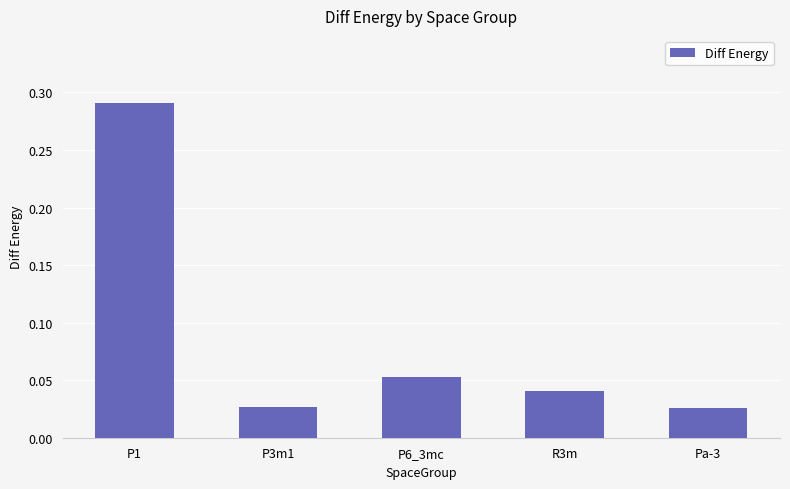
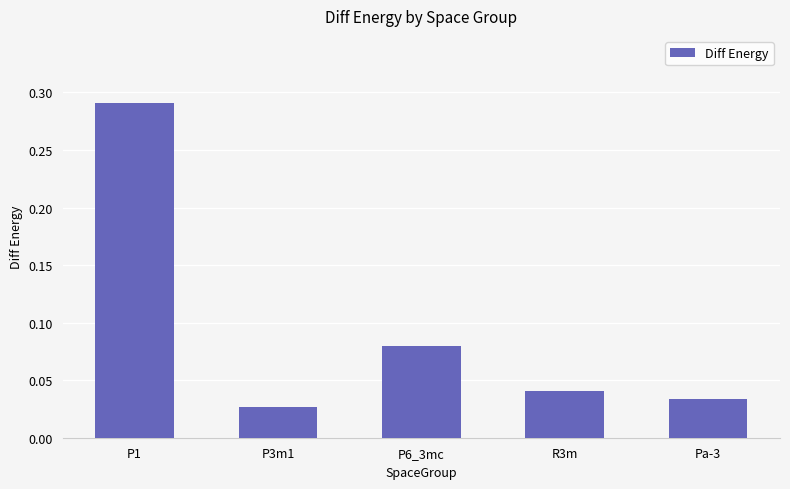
P6_3mc: 0.053 -> 0.079
Pa-3: 0.026 -> 0.033
